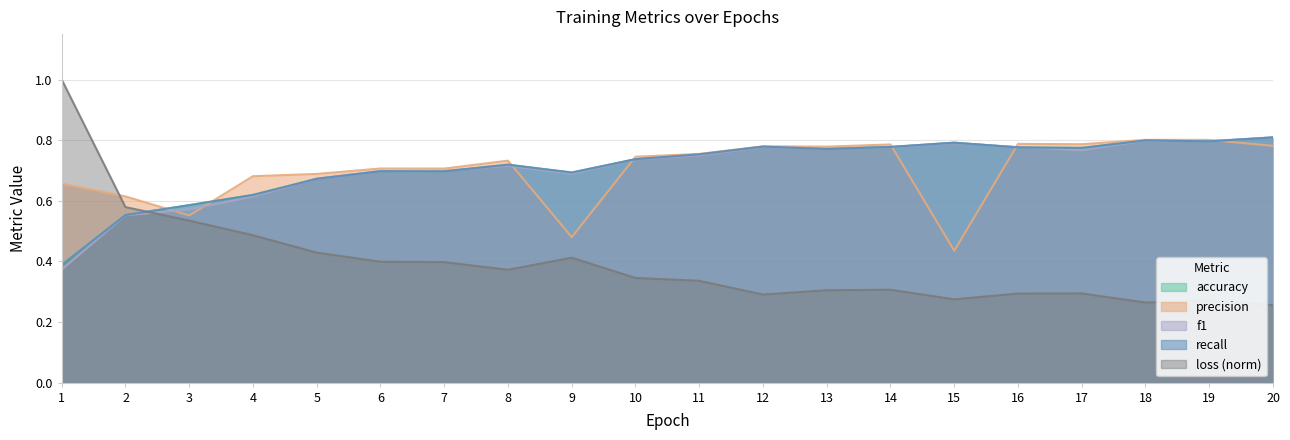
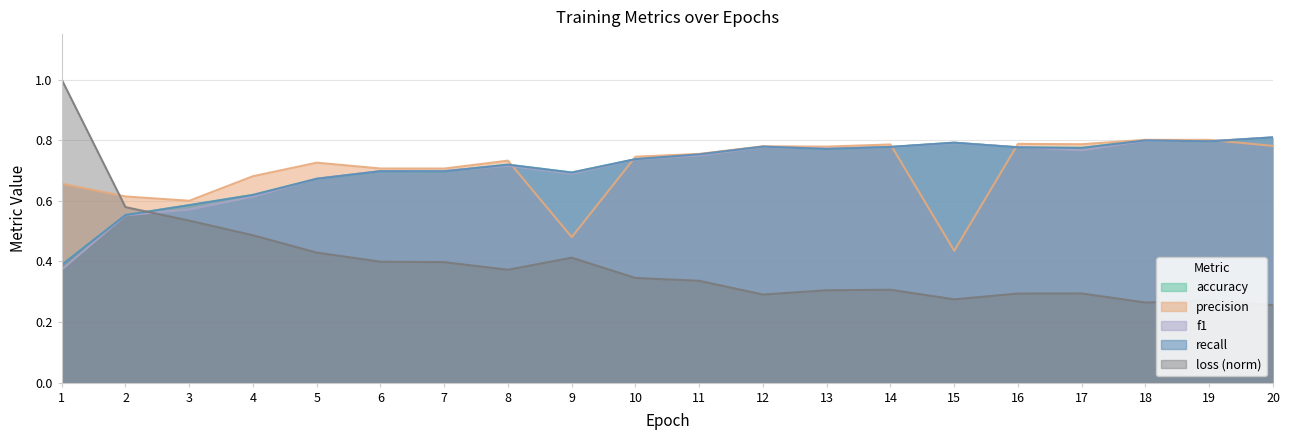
precision, 3: 0.55 -> 0.60
precision, 5: 0.69 -> 0.73
